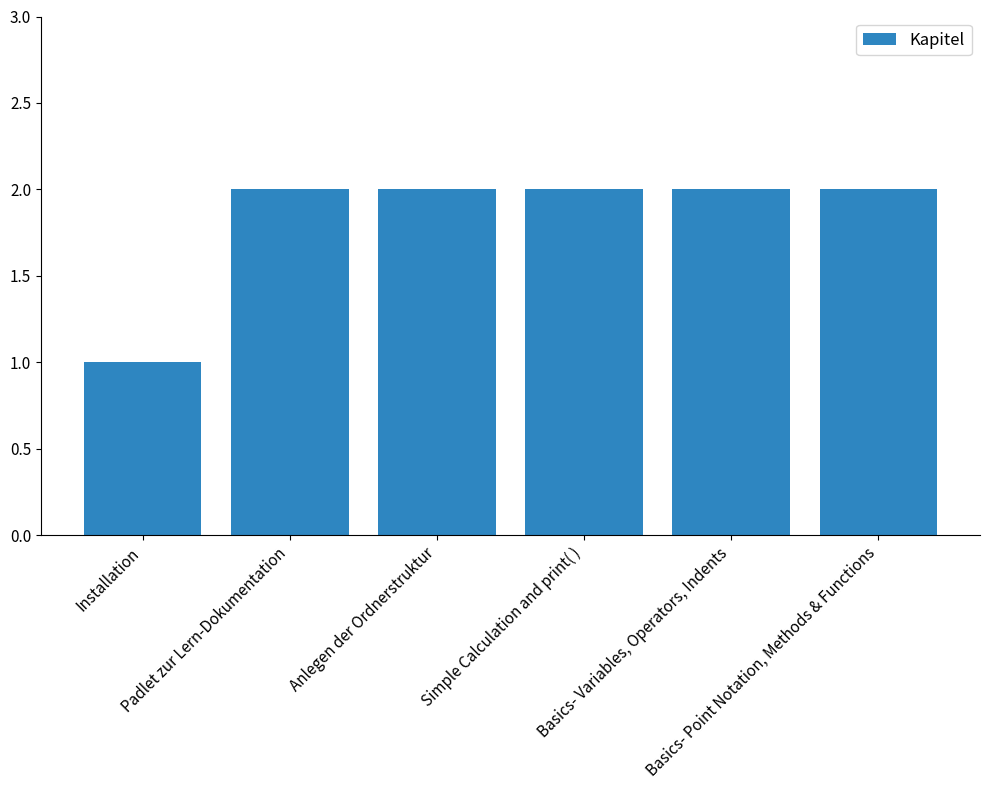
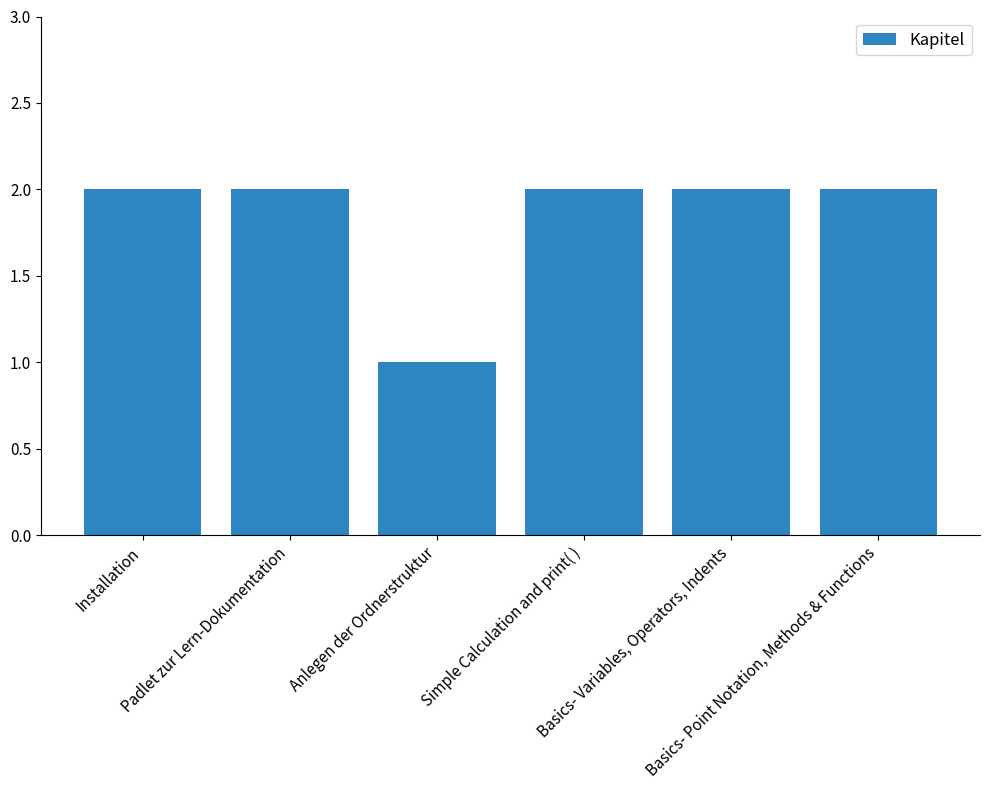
Installation: 1 -> 2
Anlegen der Ordnerstruktur: 2 -> 1
